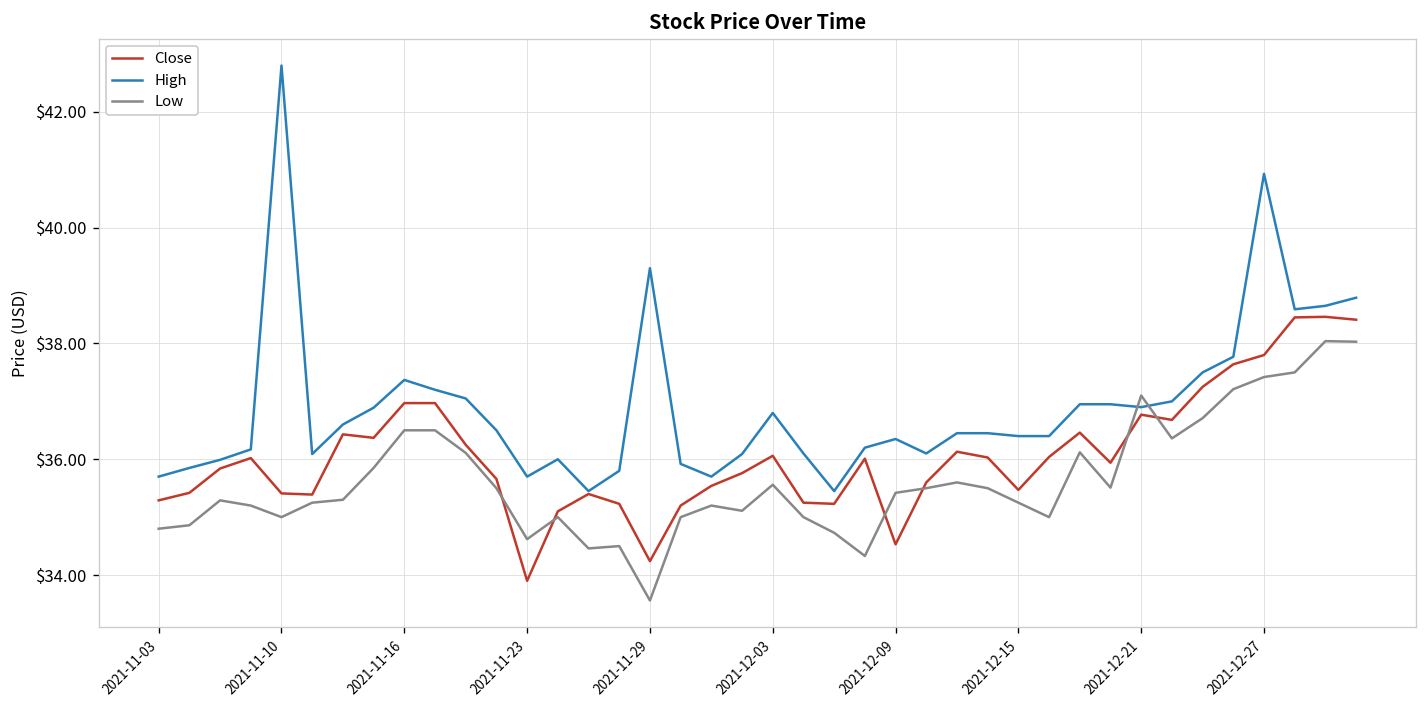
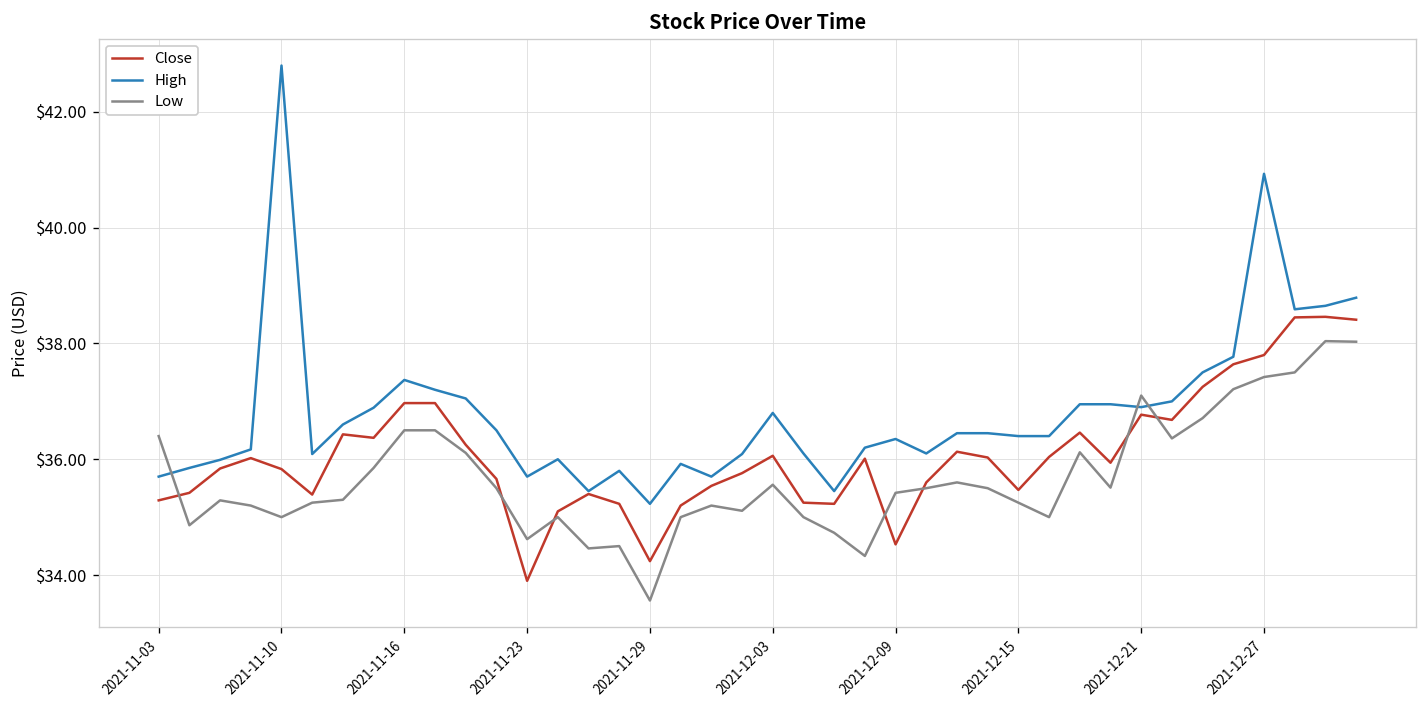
Low, 2021-11-03: $34.8 -> $36.4
Close, 2021-11-10: $35.4 -> $35.8
High, 2021-11-29: $39.3 -> $35.2
